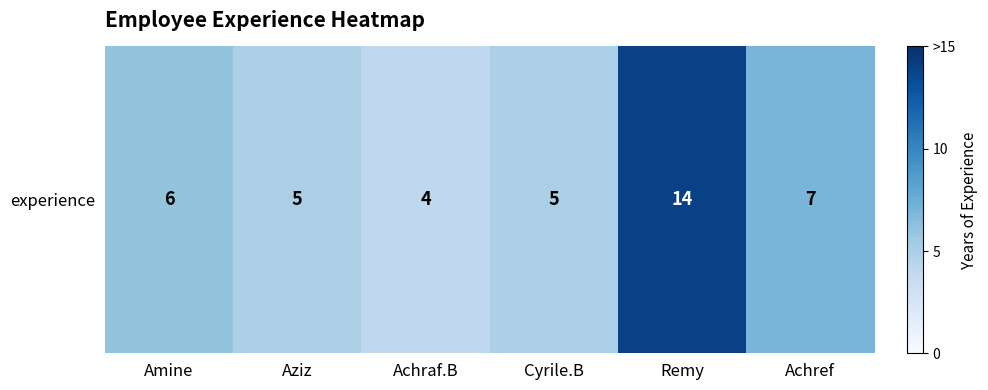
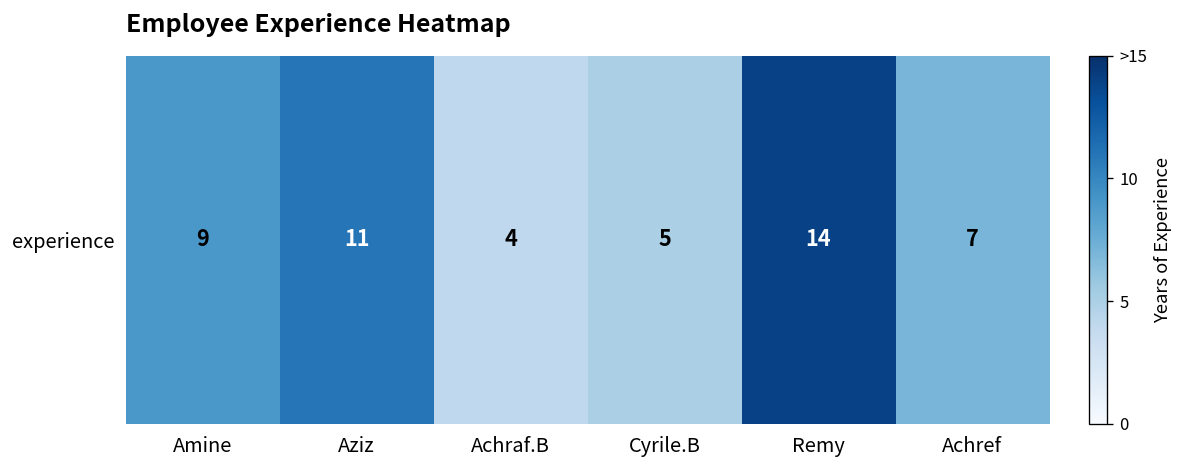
experience, Amine: 6 -> 9
experience, Aziz: 5 -> 11
